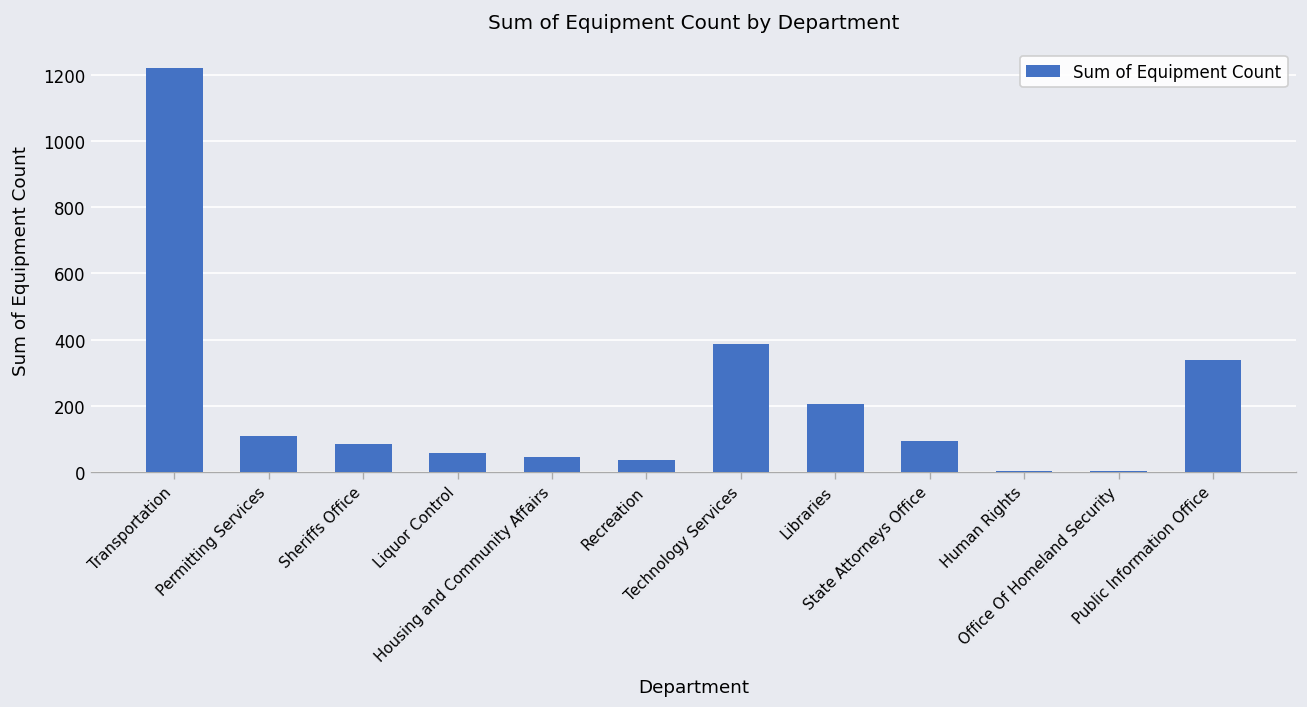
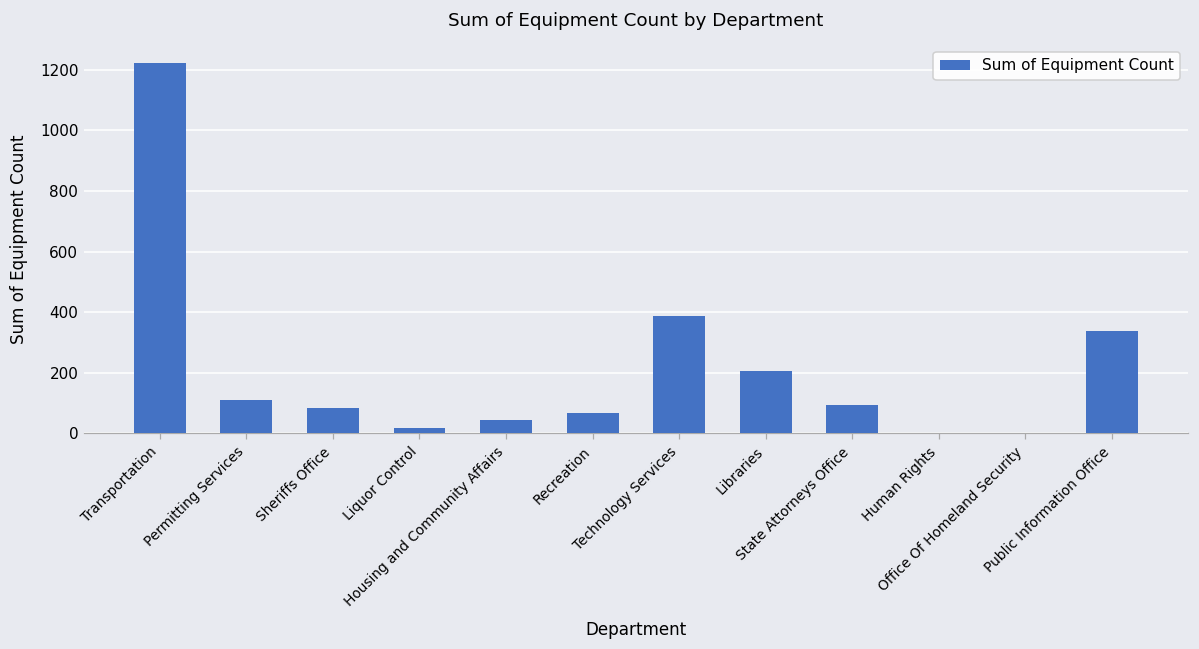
Liquor Control: 60 -> 20
Recreation: 40 -> 70
